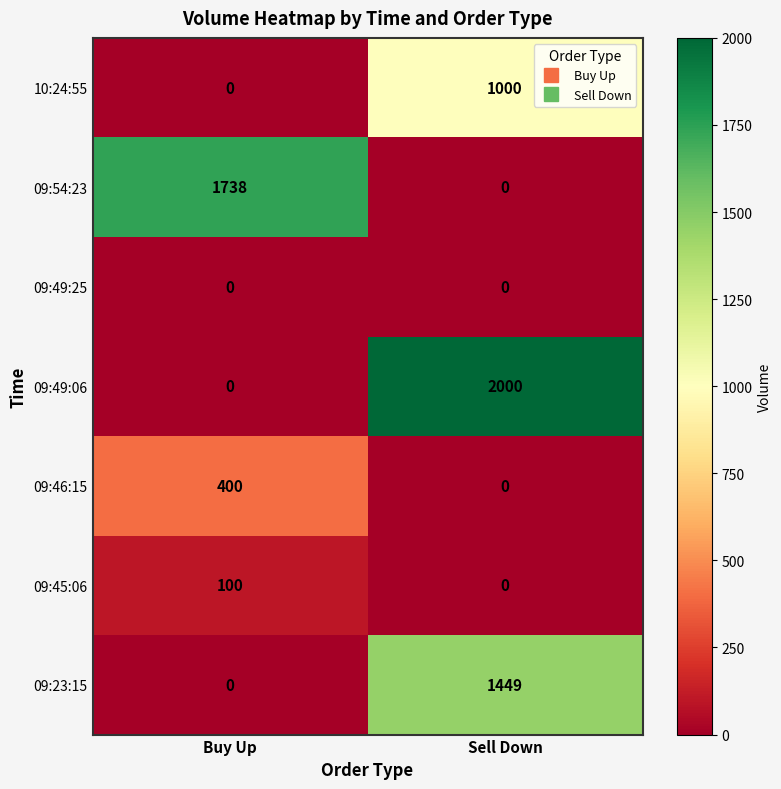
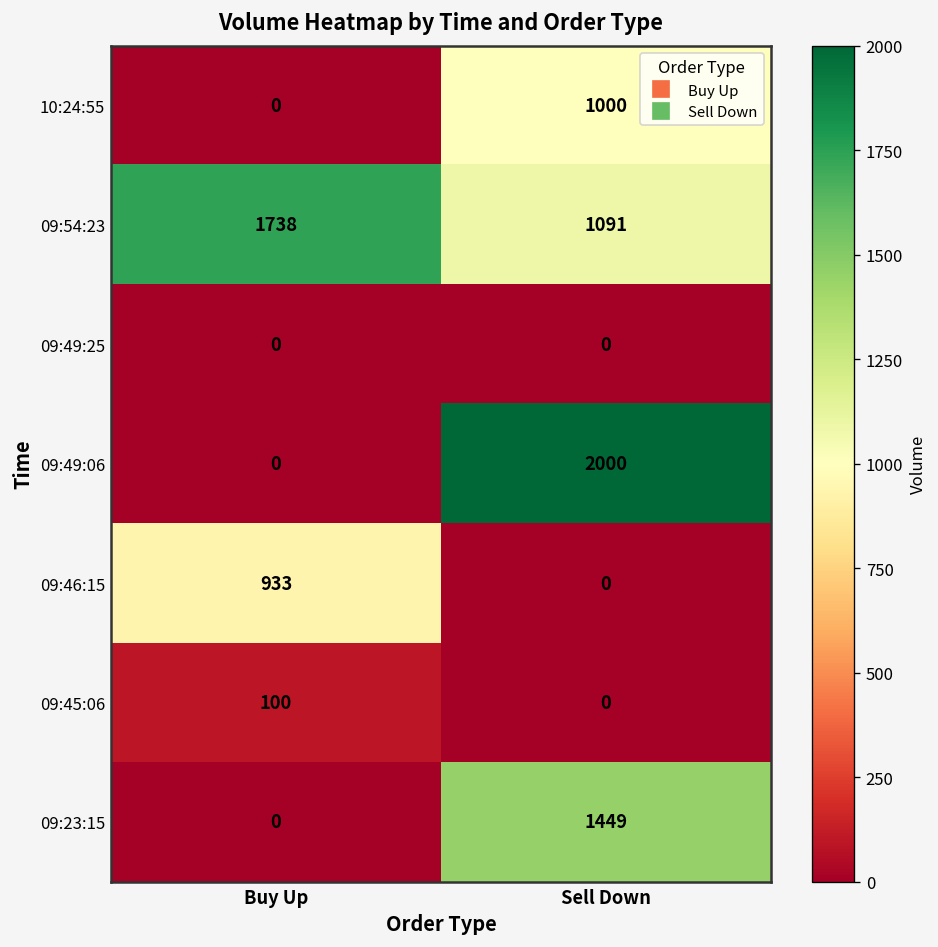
09:54:23, Sell Down: 0 -> 1091
09:46:15, Buy Up: 400 -> 933
